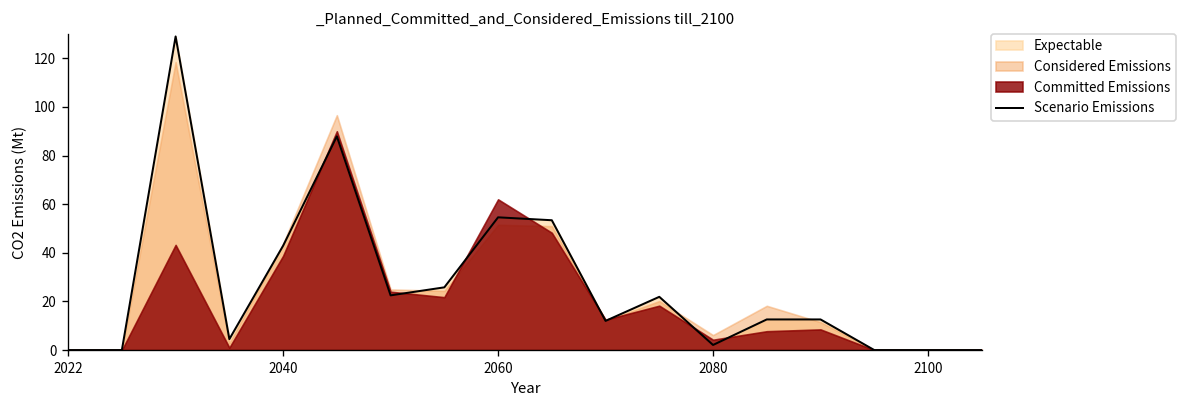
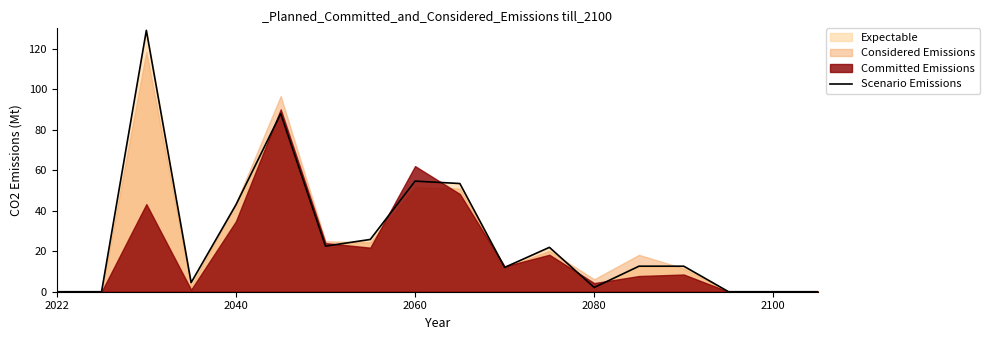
Committed Emissions, 2040: 39 -> 35
